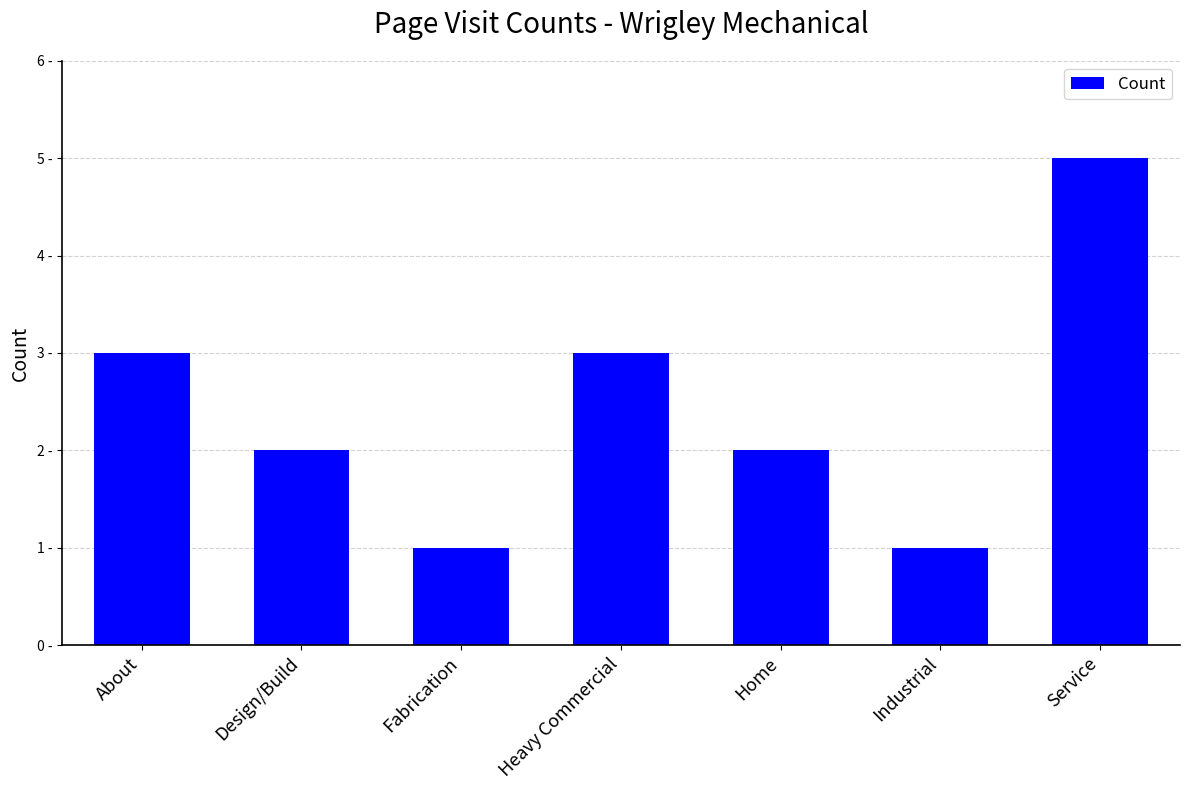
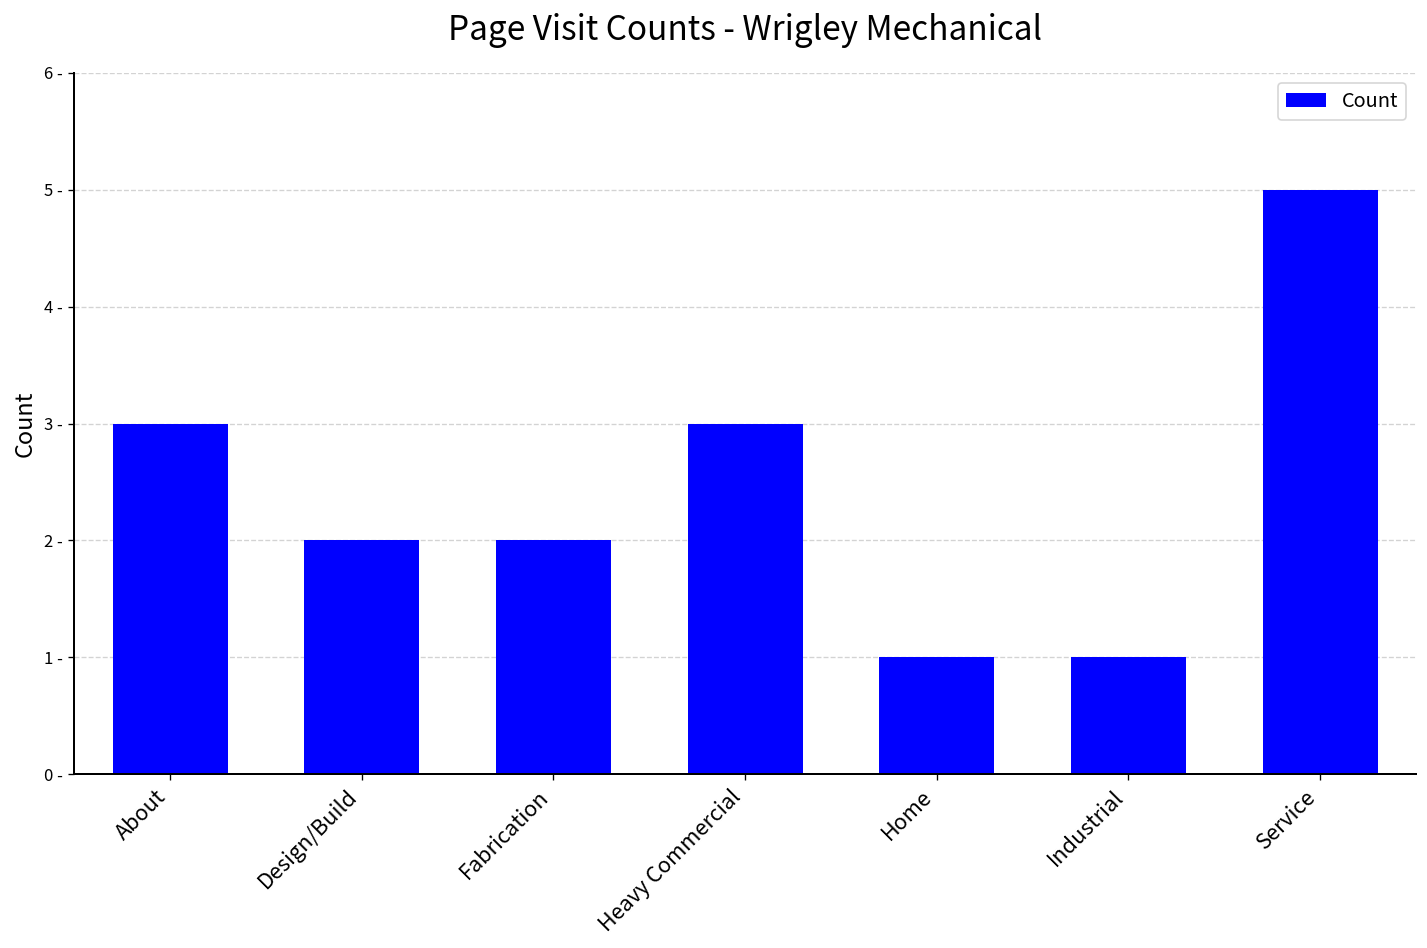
Fabrication: 1 - -> 2 -
Home: 2 - -> 1 -
